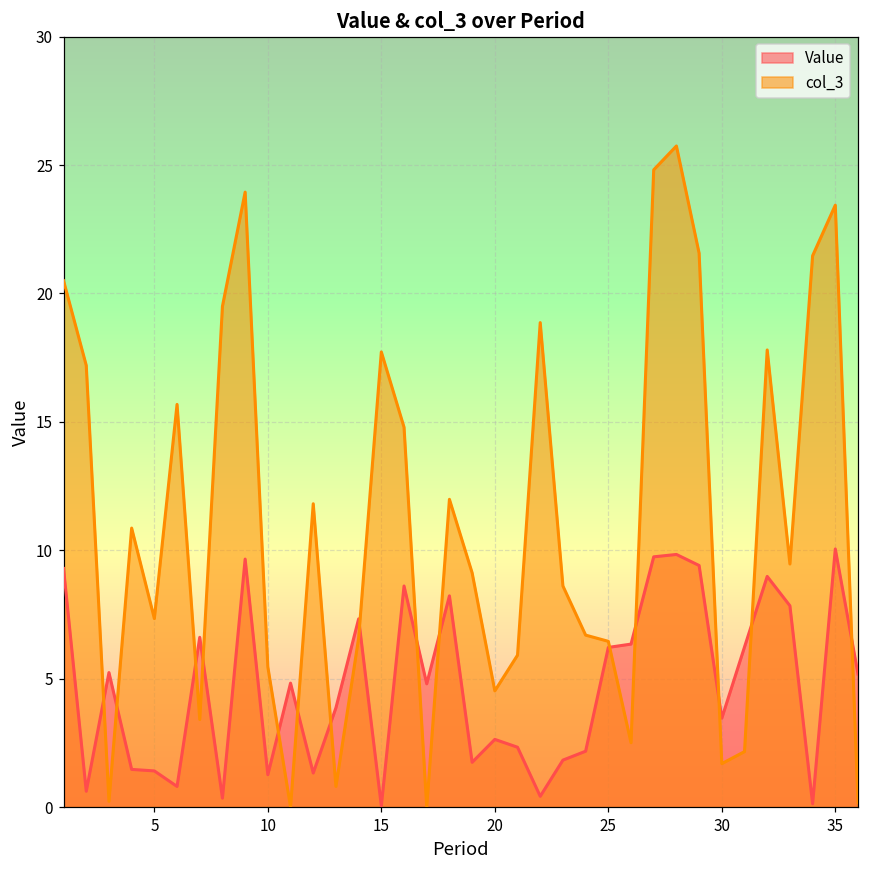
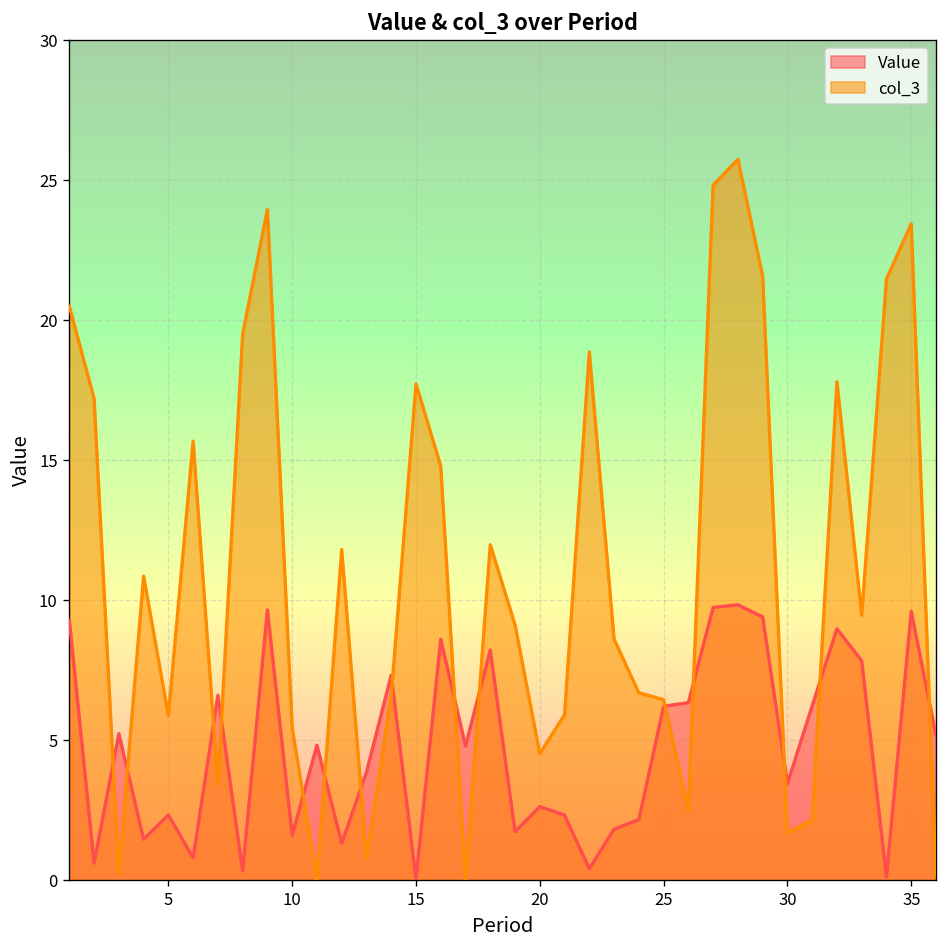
Value, 5: 1.4 -> 2.3
col_3, 5: 7.3 -> 5.9
Value, 10: 1.3 -> 1.6
Value, 35: 10.1 -> 9.6
